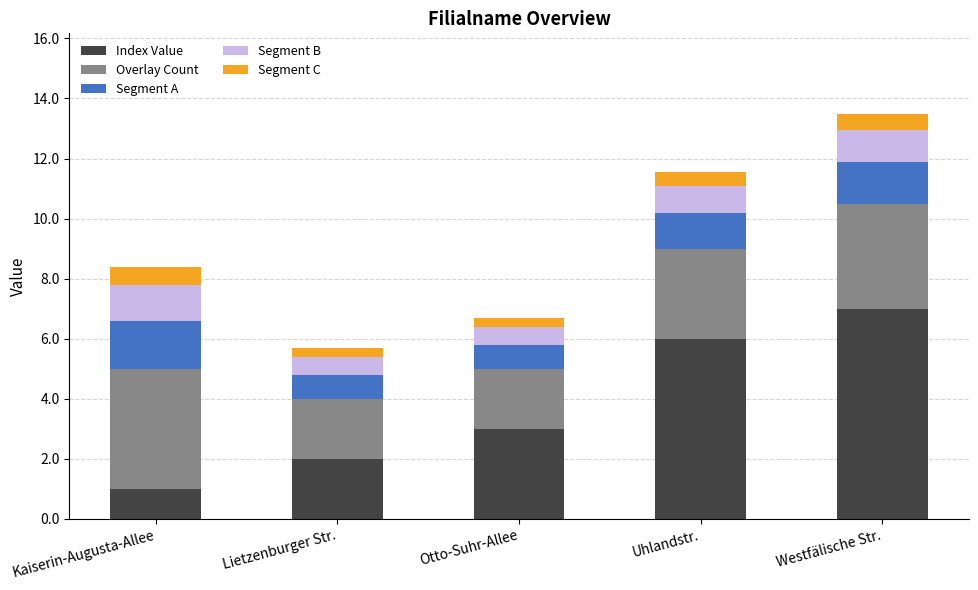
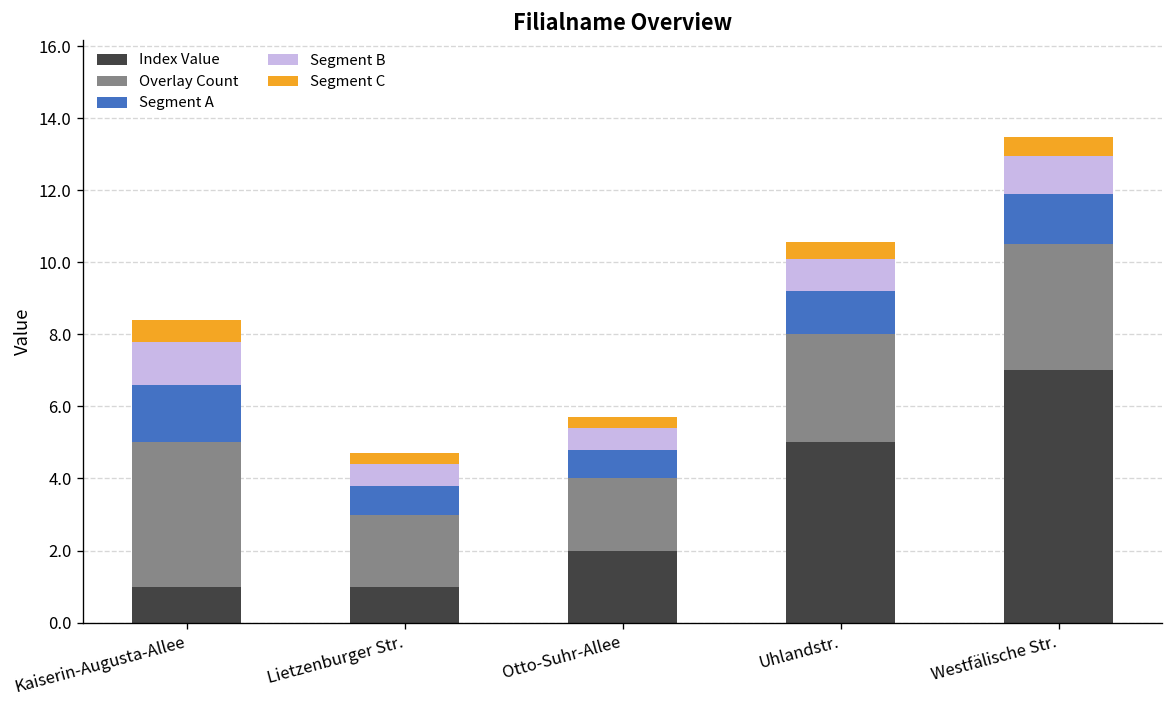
Index Value, Lietzenburger Str.: 2 -> 1
Index Value, Otto-Suhr-Allee: 3 -> 2
Index Value, Uhlandstr.: 6 -> 5
